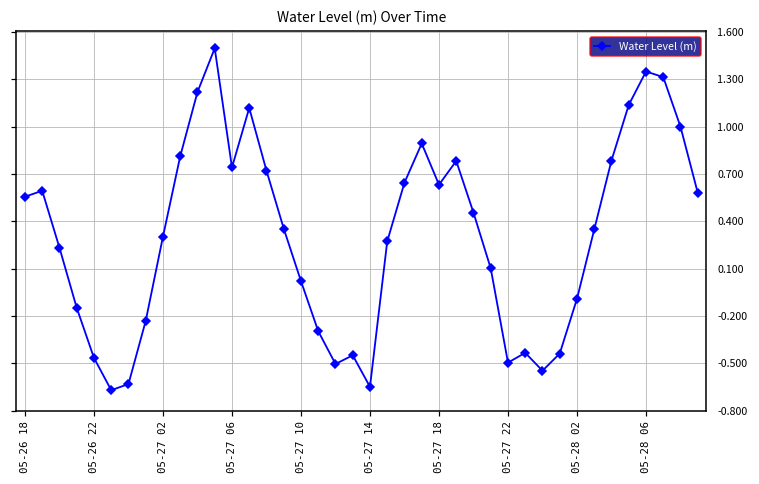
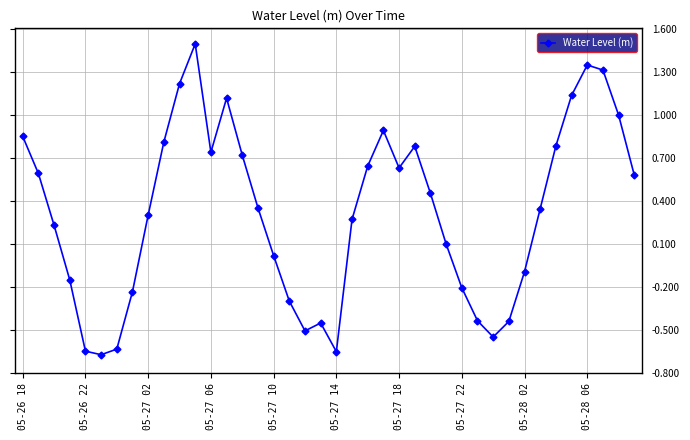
05-26 18: 0.56 -> 0.85
05-26 22: -0.47 -> -0.65
05-27 22: -0.50 -> -0.20
